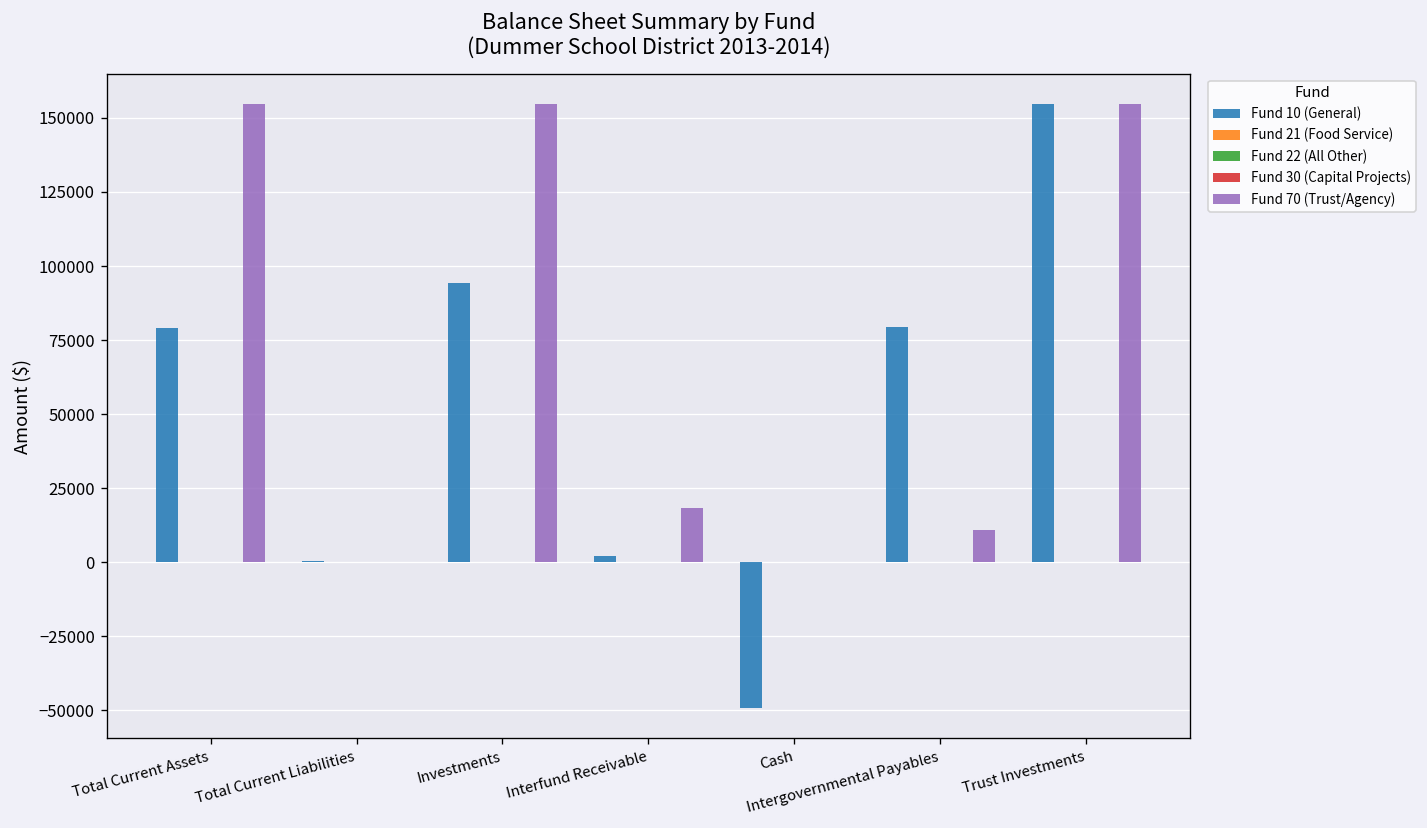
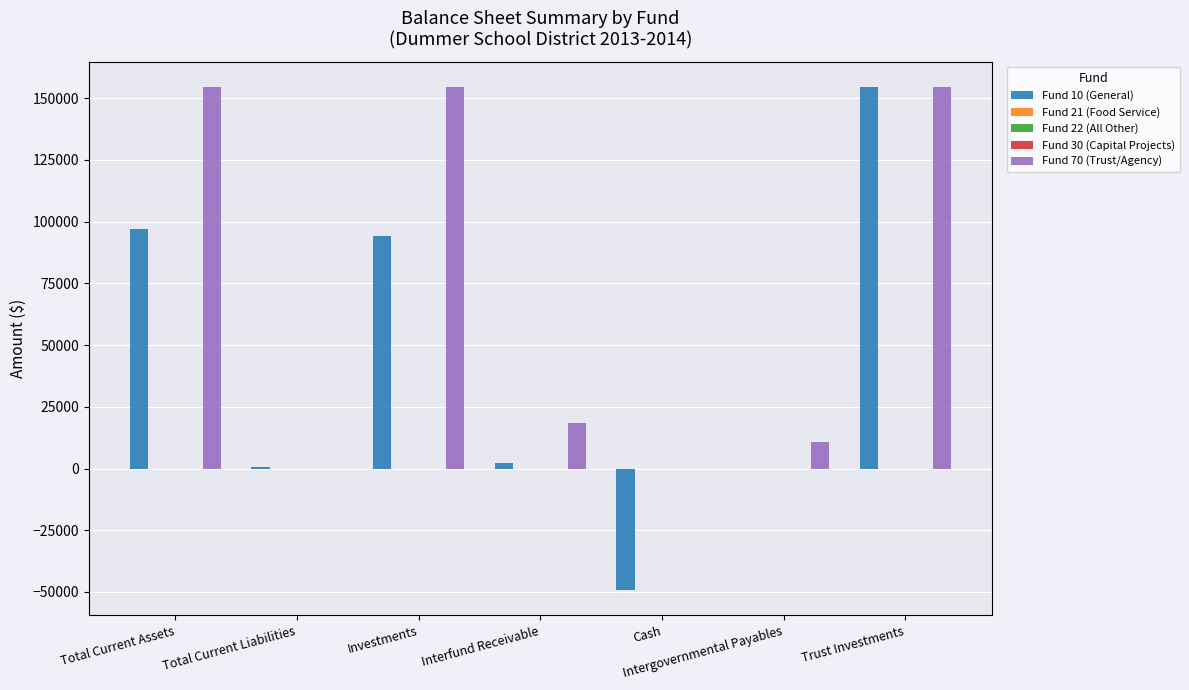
Fund 10 (General), Total Current Assets: 79000 -> 97000
Fund 10 (General), Intergovernmental Payables: 79000 -> 0
